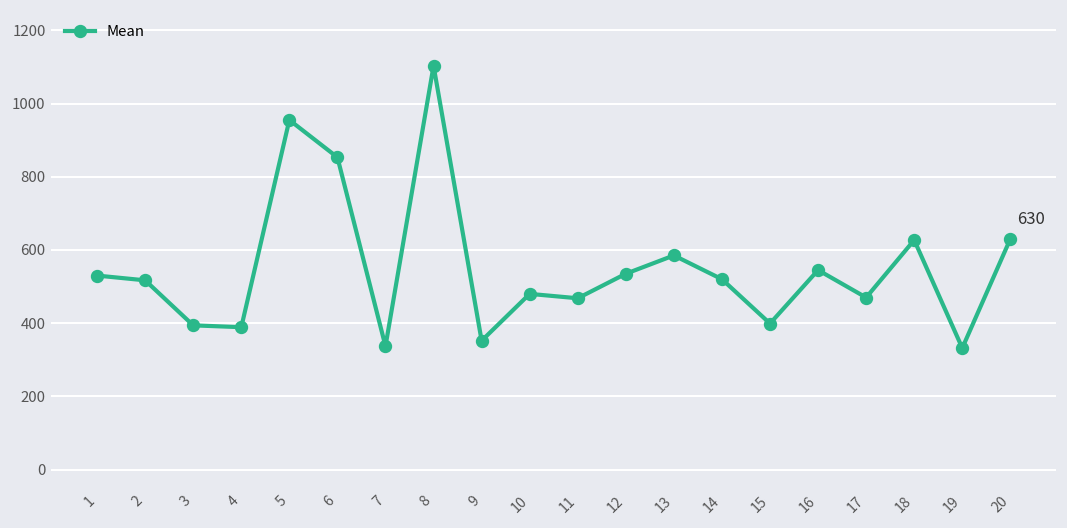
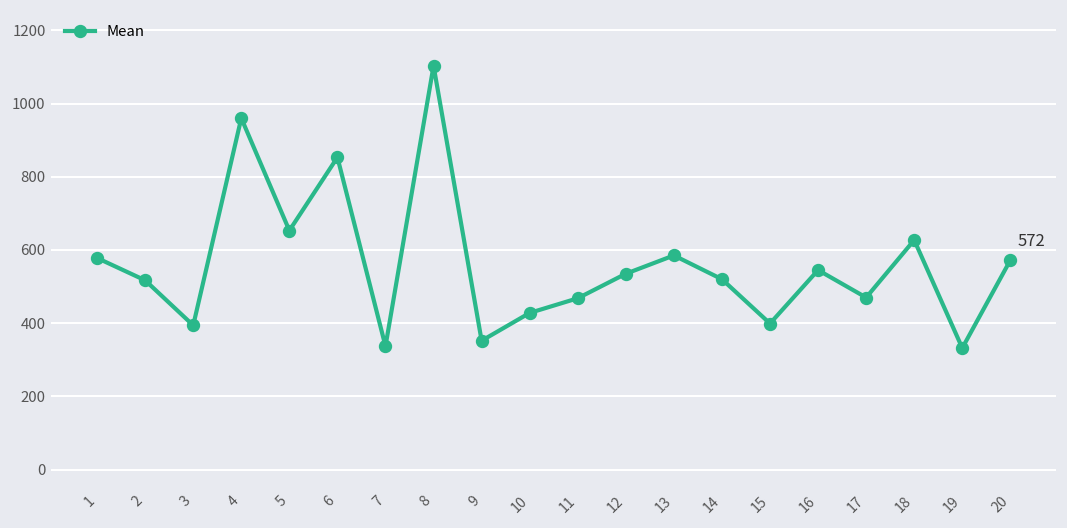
1: 530 -> 580
4: 390 -> 960
5: 960 -> 650
10: 480 -> 430
20: 630 -> 572
